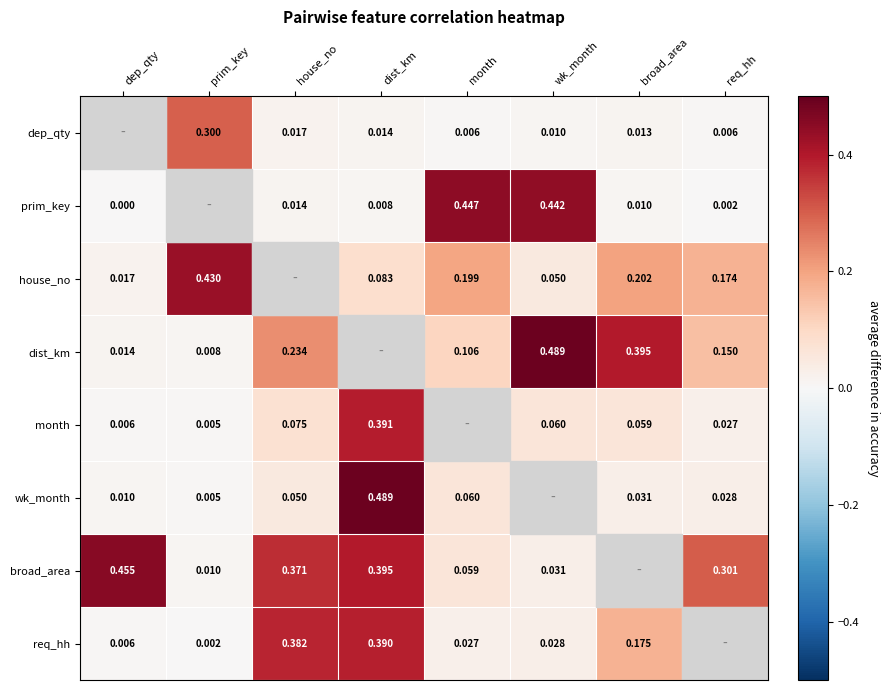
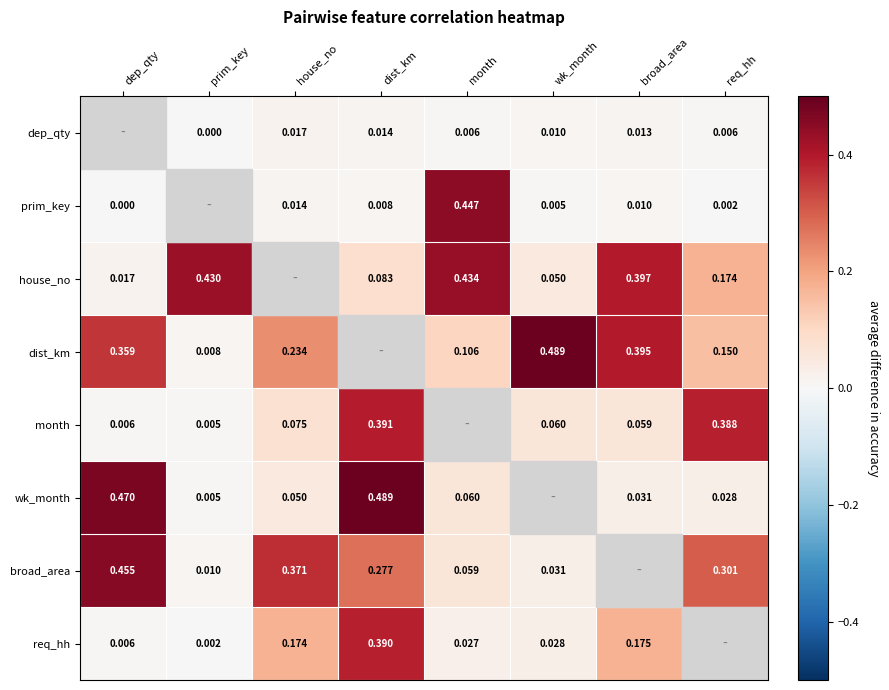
dep_qty, prim_key: 0.300 -> 0.000
prim_key, wk_month: 0.442 -> 0.005
house_no, month: 0.199 -> 0.434
house_no, broad_area: 0.202 -> 0.397
dist_km, dep_qty: 0.014 -> 0.359
month, req_hh: 0.027 -> 0.388
wk_month, dep_qty: 0.010 -> 0.470
broad_area, dist_km: 0.395 -> 0.277
req_hh, house_no: 0.382 -> 0.174
